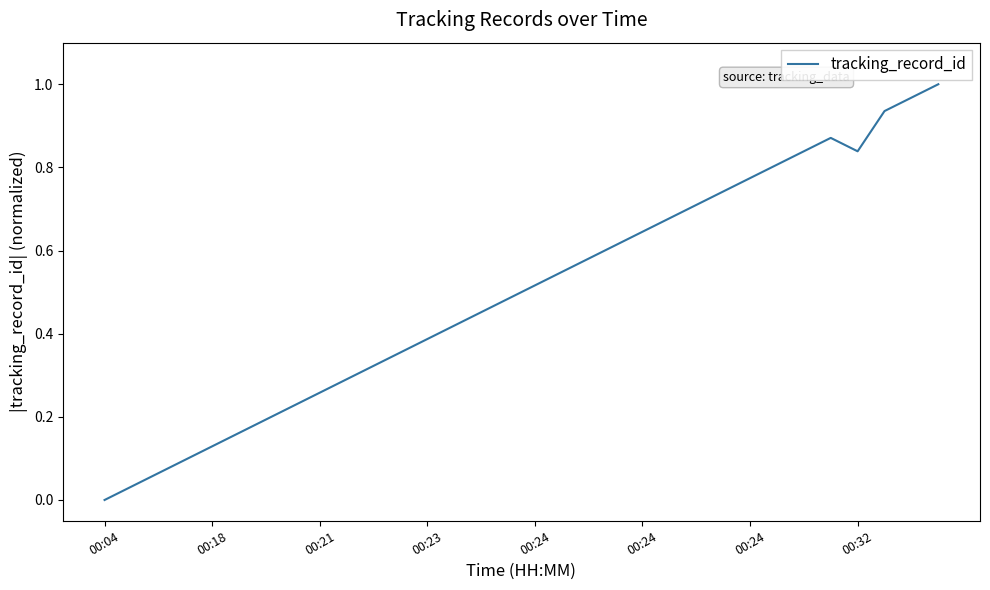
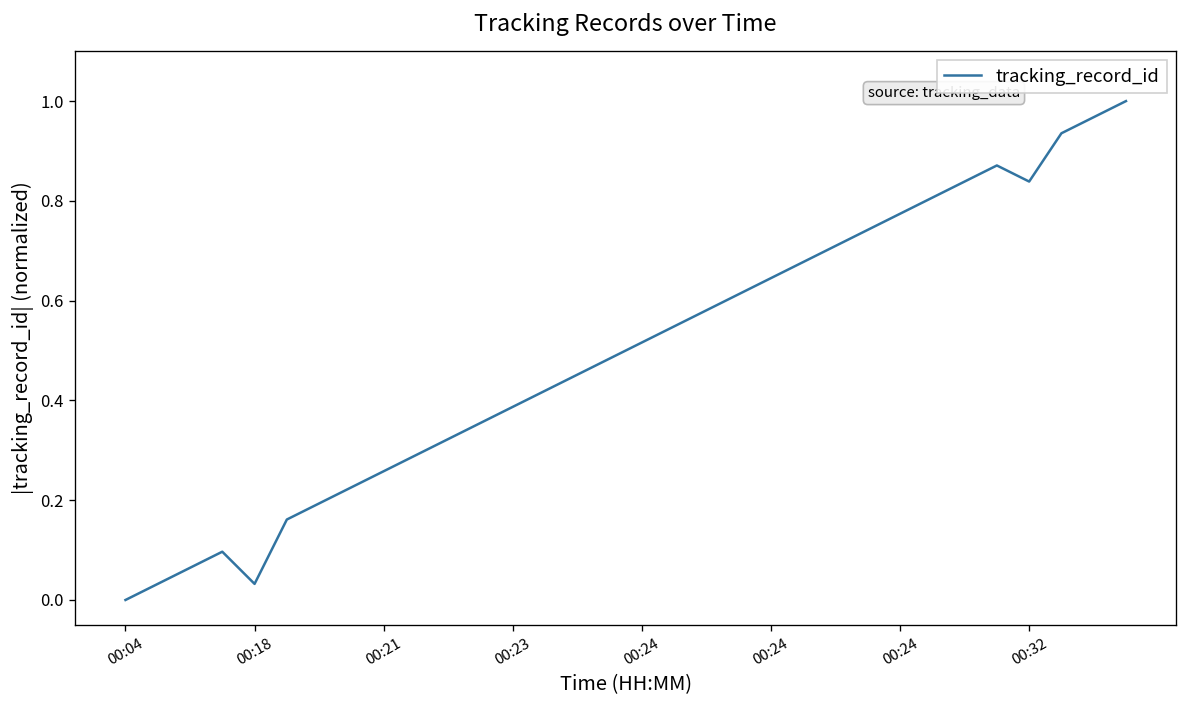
00:18: 0.13 -> 0.03
